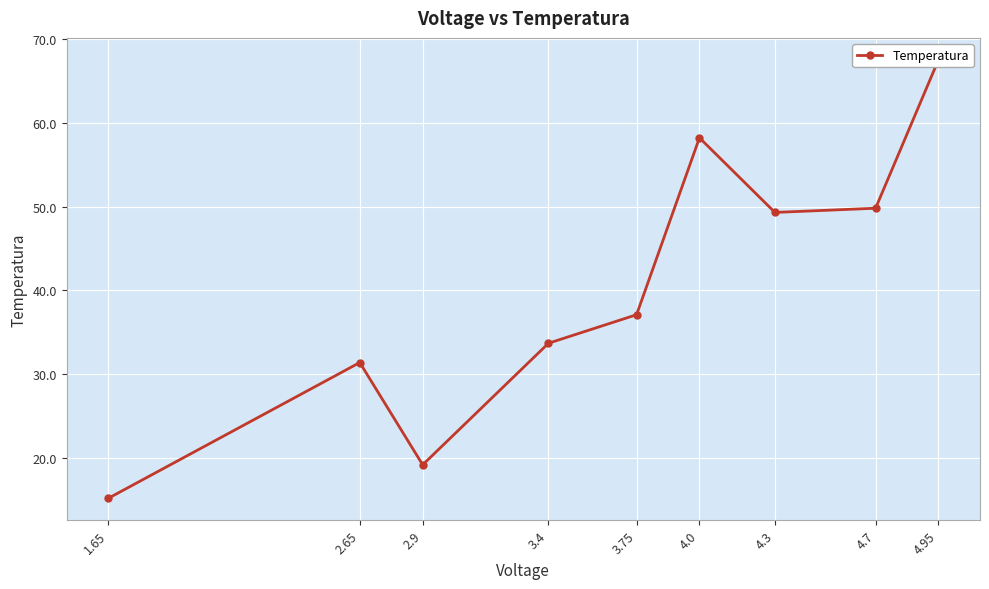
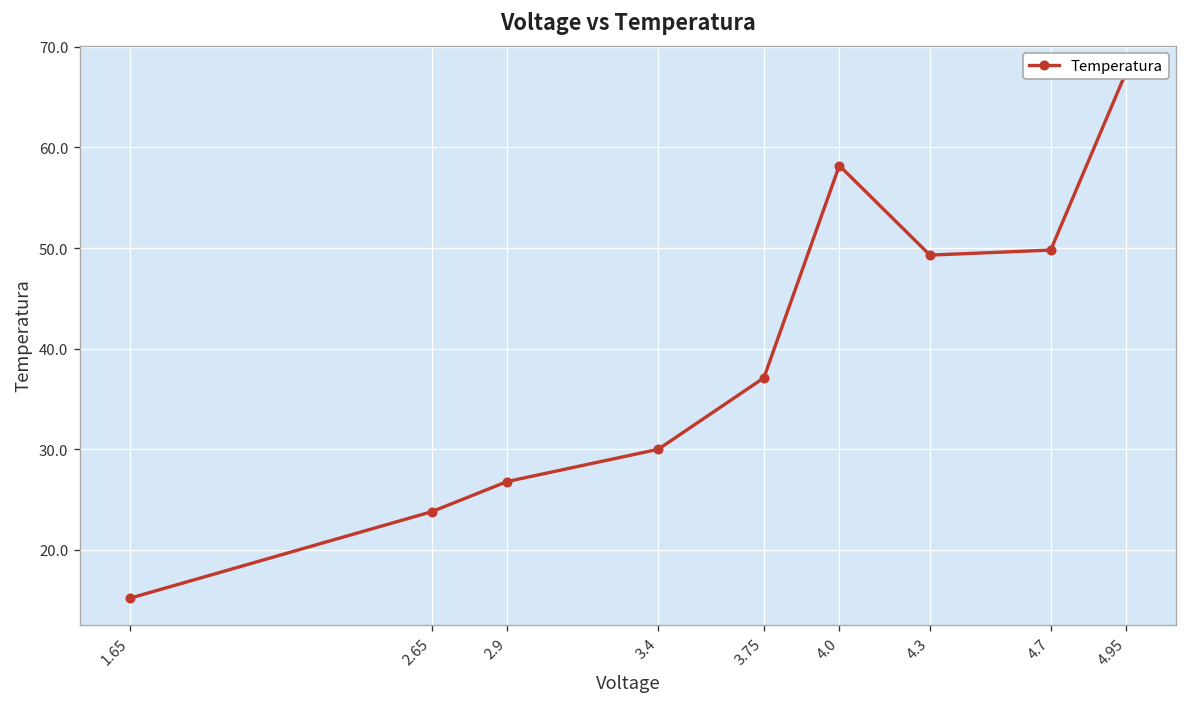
2.65: 31 -> 24
2.9: 19 -> 27
3.4: 34 -> 30
